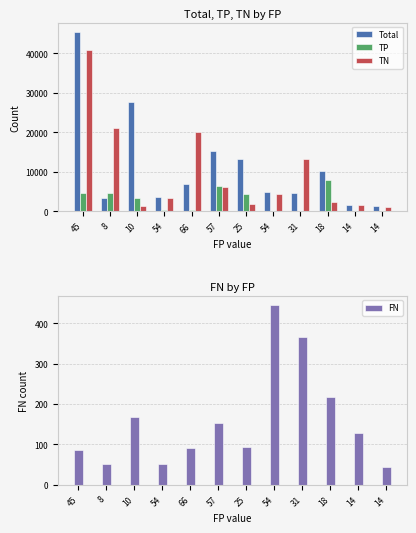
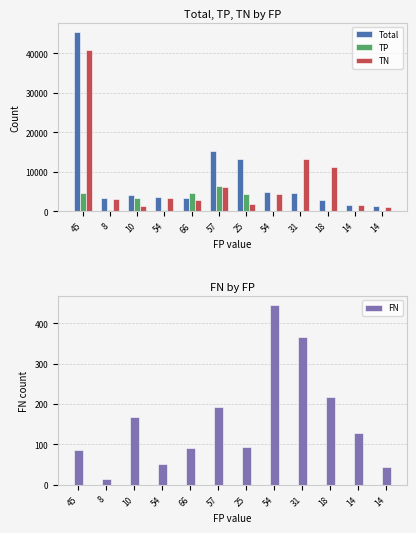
Total, TP, TN by FP, TP, 8: 5000 -> 0
Total, TP, TN by FP, TN, 8: 21000 -> 3000
Total, TP, TN by FP, Total, 10: 28000 -> 4000
Total, TP, TN by FP, Total, 66: 7000 -> 3000
Total, TP, TN by FP, TP, 66: 0 -> 5000
Total, TP, TN by FP, TN, 66: 20000 -> 3000
Total, TP, TN by FP, Total, 18: 10000 -> 3000
Total, TP, TN by FP, TP, 18: 8000 -> 0
Total, TP, TN by FP, TN, 18: 2000 -> 11000
FN by FP, 8: 50 -> 10
FN by FP, 57: 150 -> 190
